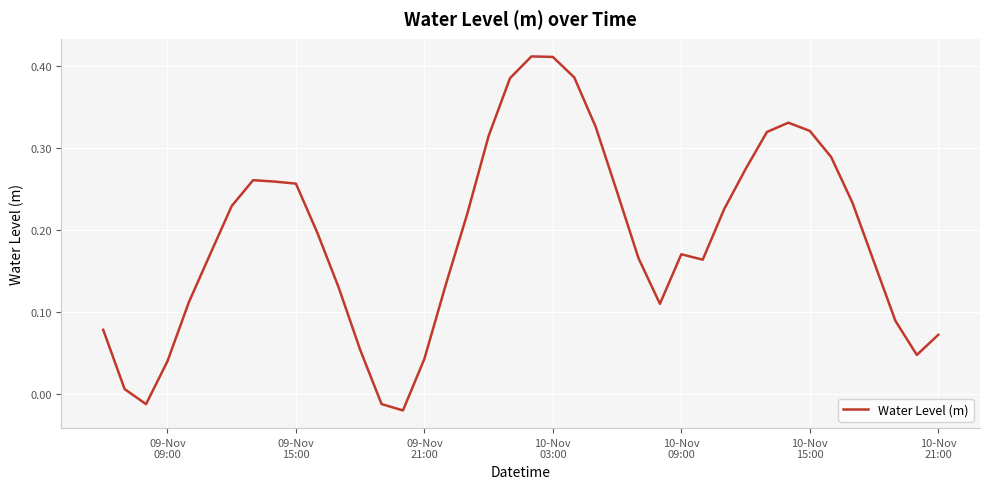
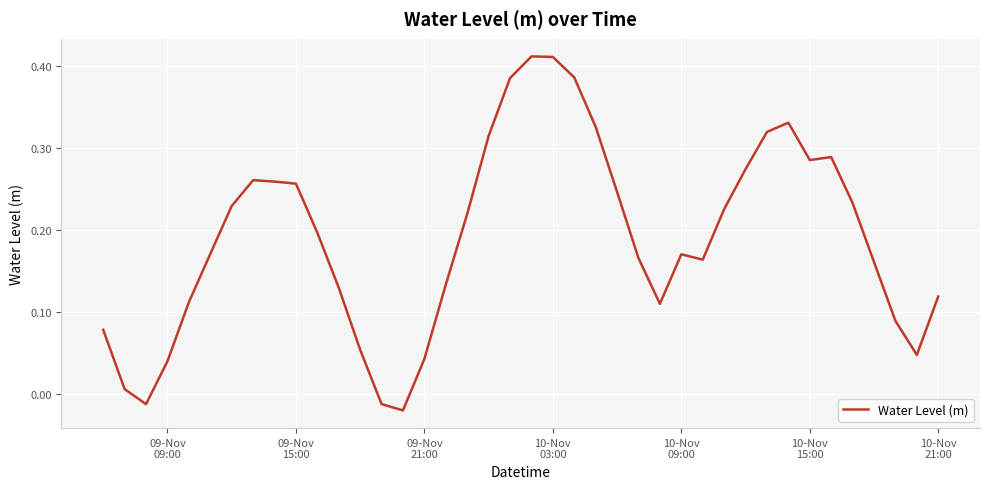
10-Nov 15:00: 0.32 -> 0.29
10-Nov 21:00: 0.07 -> 0.12
